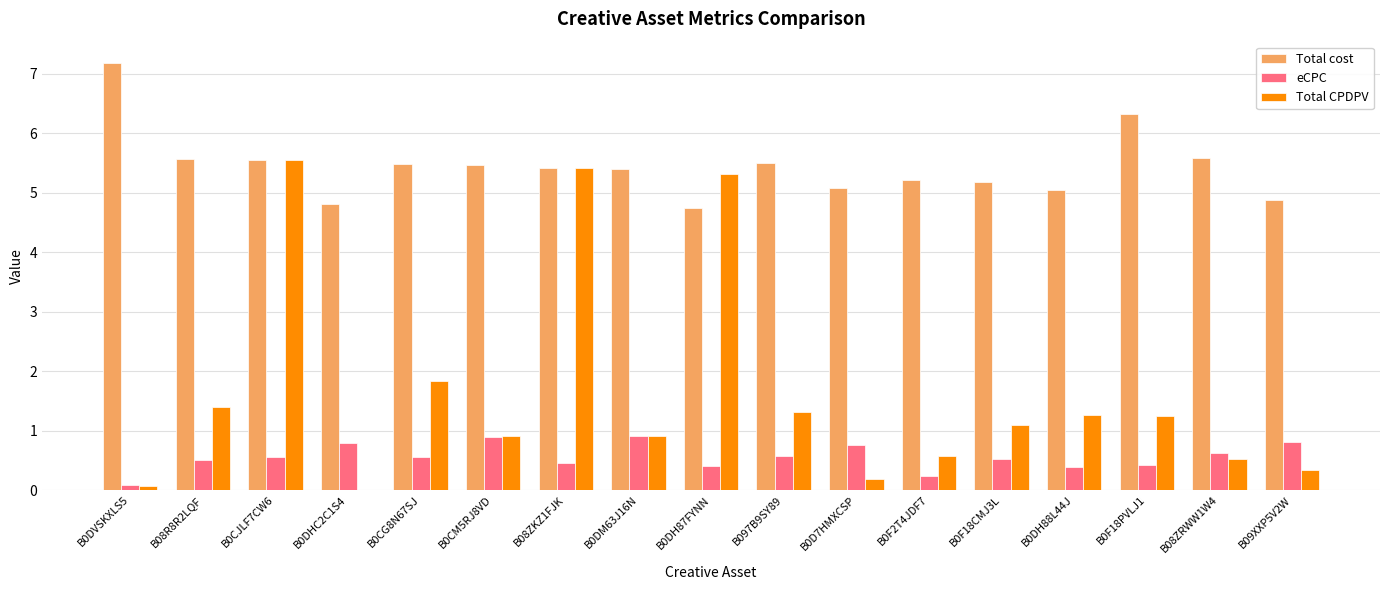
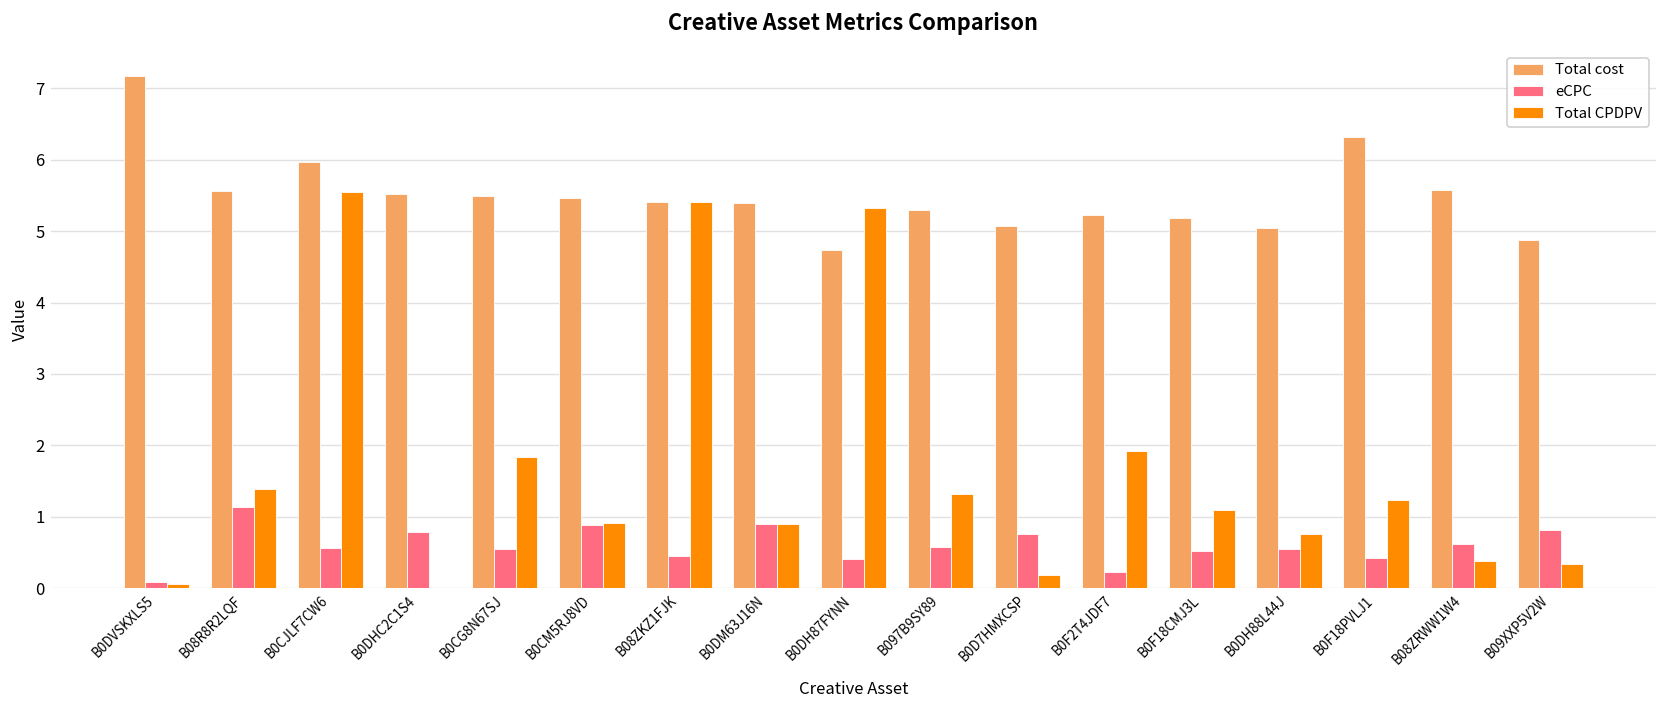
eCPC, B08R8R2LQF: 0.5 -> 1.1
Total cost, B0CJLF7CW6: 5.6 -> 6.0
Total cost, B0DHC2C1S4: 4.8 -> 5.5
Total cost, B097B9SY89: 5.5 -> 5.3
Total CPDPV, B0F2T4JDF7: 0.6 -> 1.9
eCPC, B0DH88L44J: 0.4 -> 0.6
Total CPDPV, B0DH88L44J: 1.3 -> 0.8
Total CPDPV, B08ZRWW1W4: 0.5 -> 0.4
